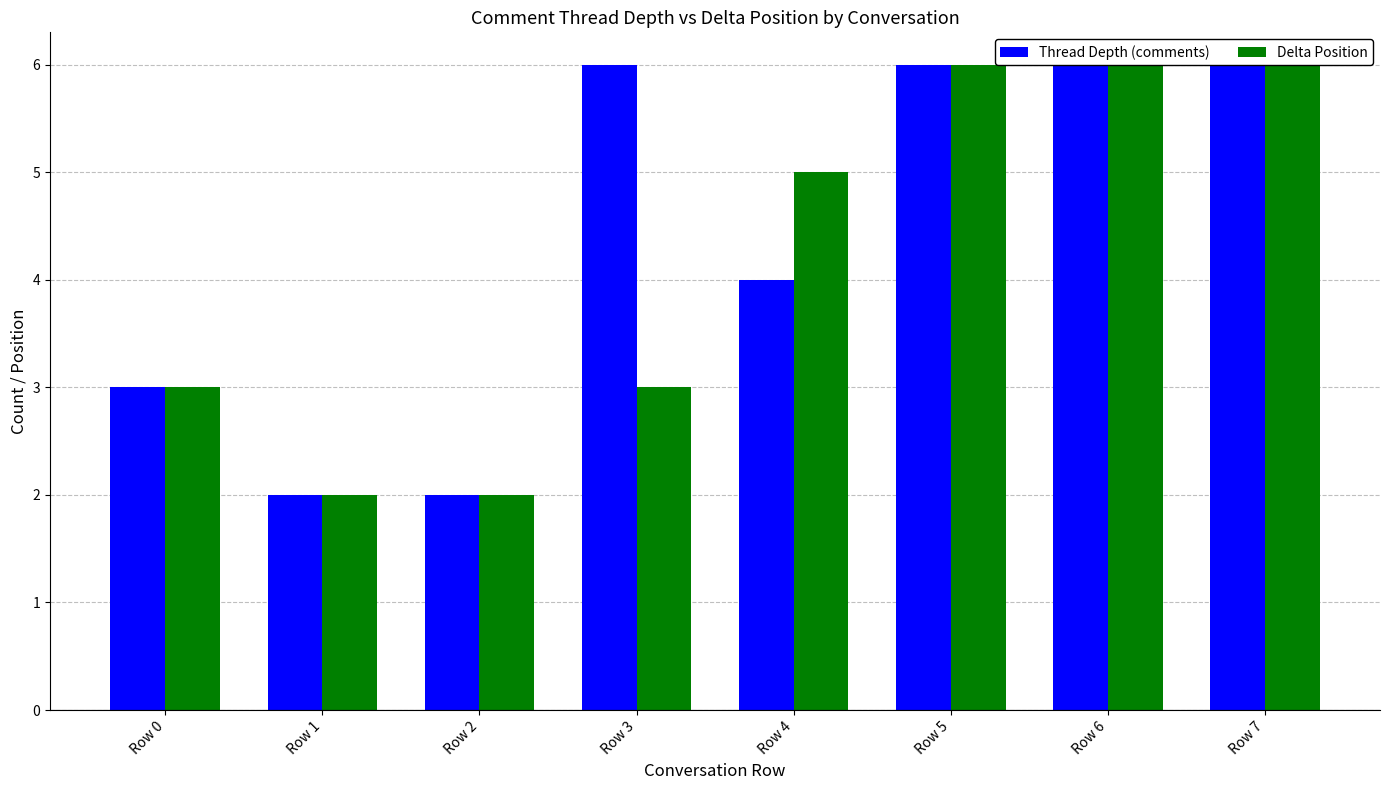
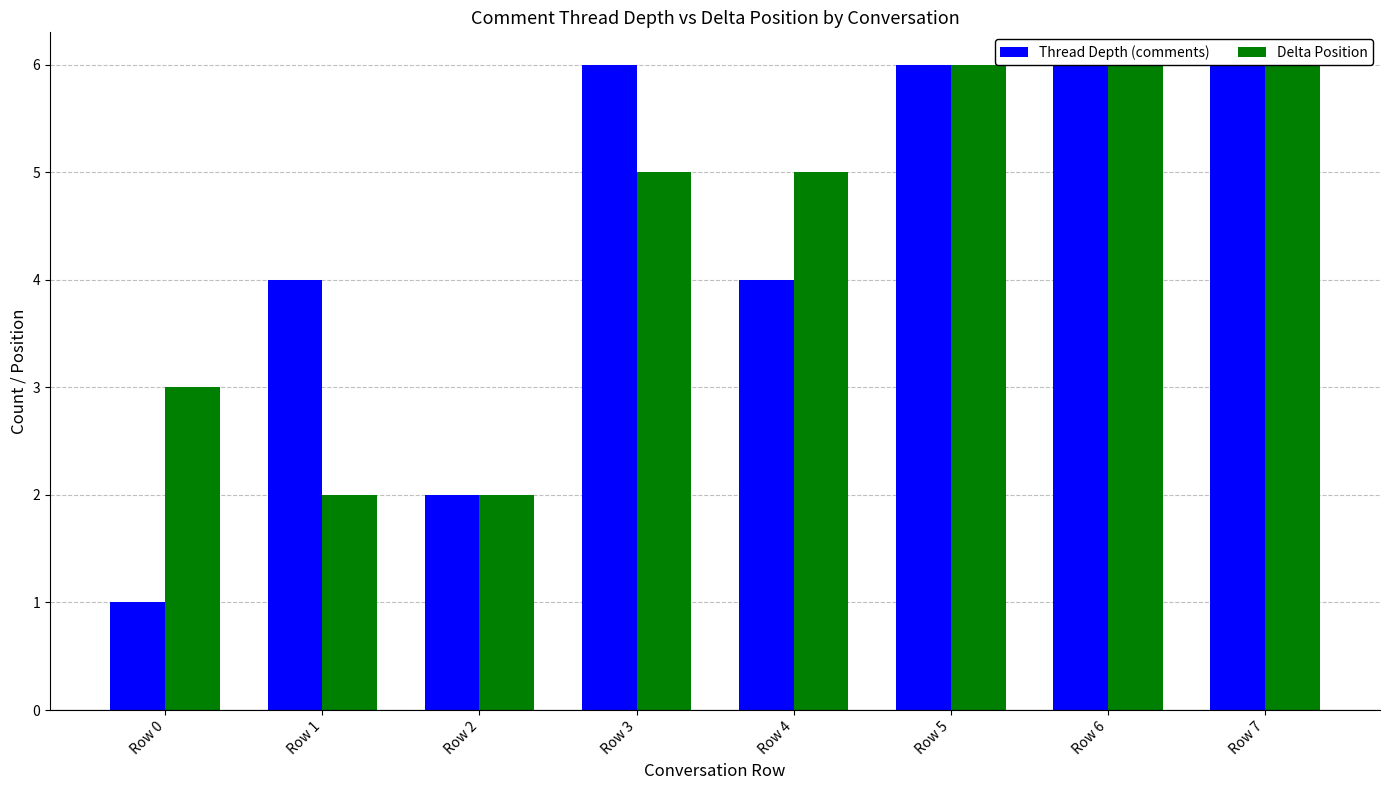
Thread Depth (comments), Row 0: 3 -> 1
Thread Depth (comments), Row 1: 2 -> 4
Delta Position, Row 3: 3 -> 5
